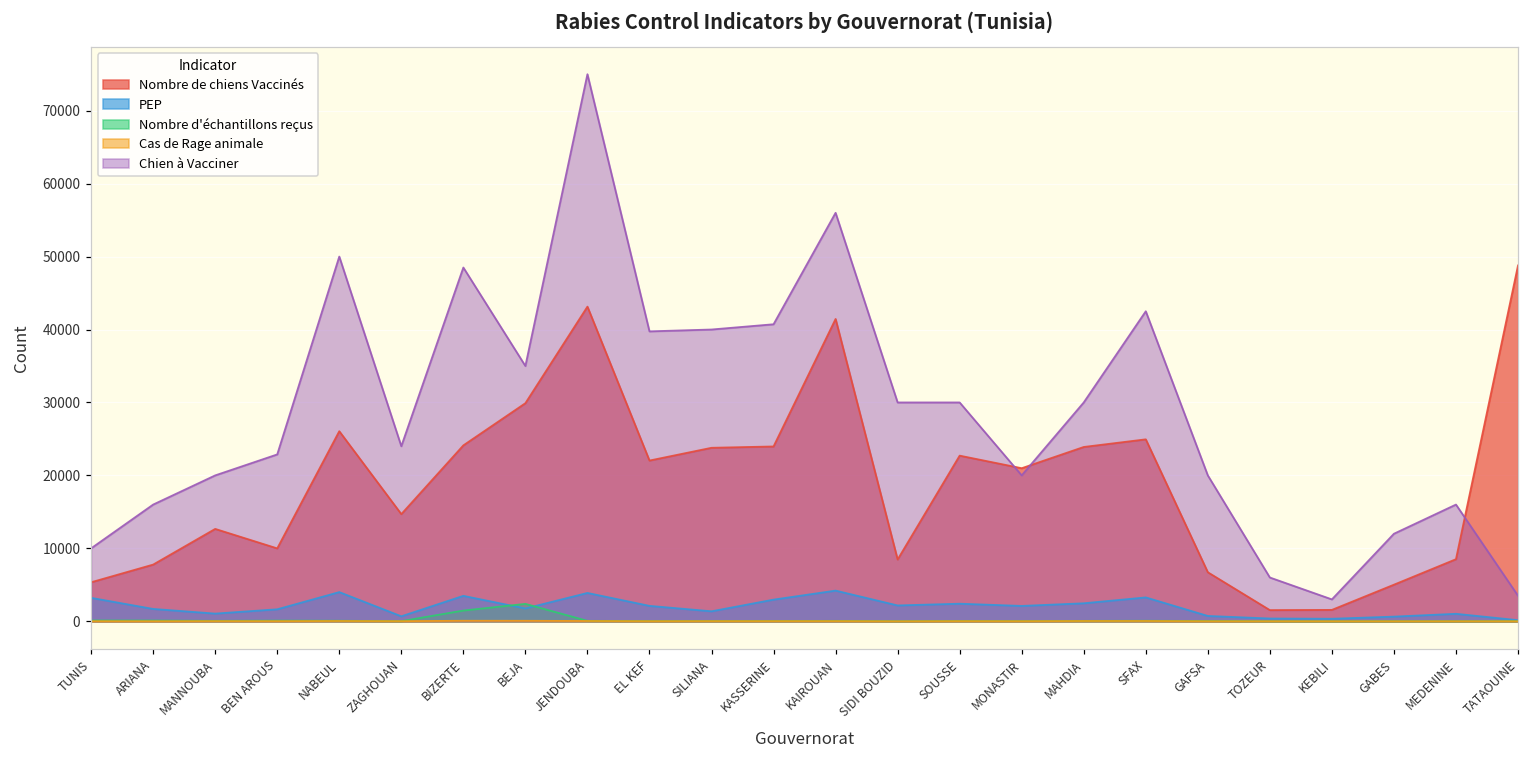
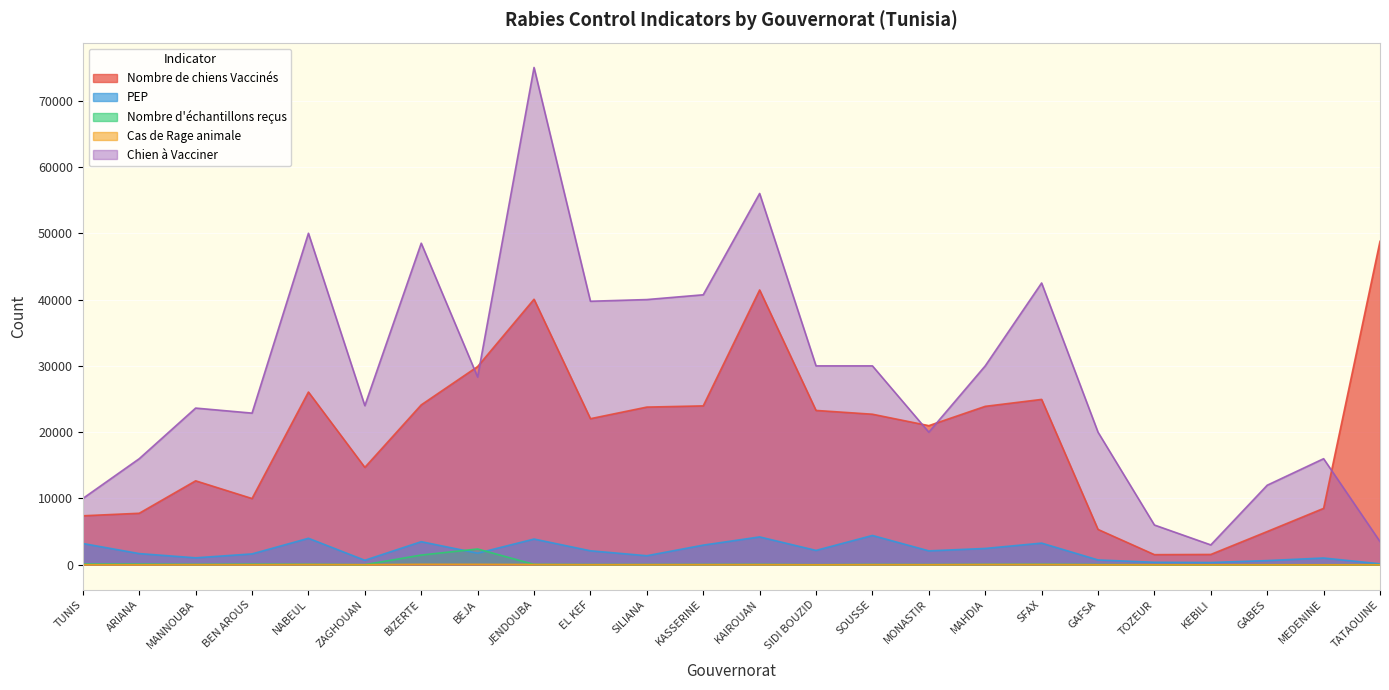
Nombre de chiens Vaccinés, TUNIS: 5000 -> 7000
Chien à Vacciner, MANNOUBA: 20000 -> 24000
Chien à Vacciner, BEJA: 35000 -> 28000
Nombre de chiens Vaccinés, JENDOUBA: 43000 -> 40000
Nombre de chiens Vaccinés, SIDI BOUZID: 8000 -> 23000
PEP, SOUSSE: 2000 -> 4000
Nombre de chiens Vaccinés, GAFSA: 7000 -> 5000
